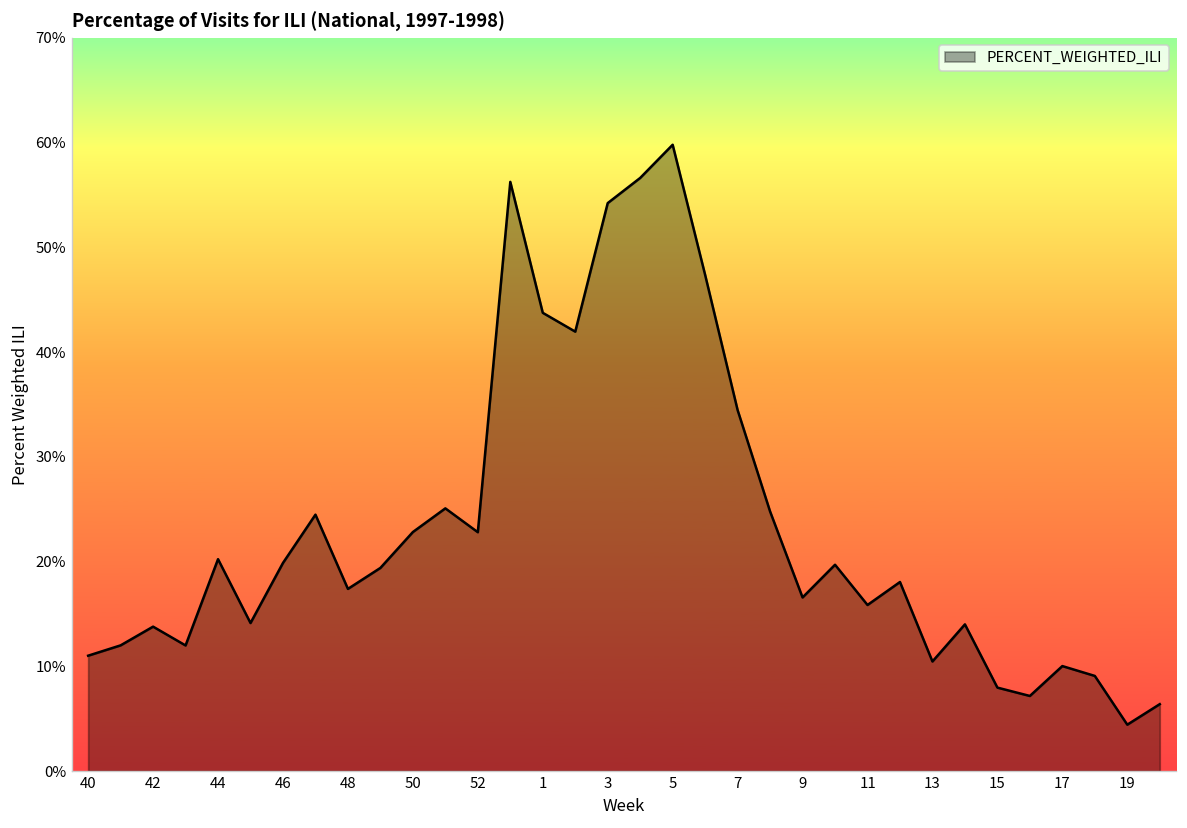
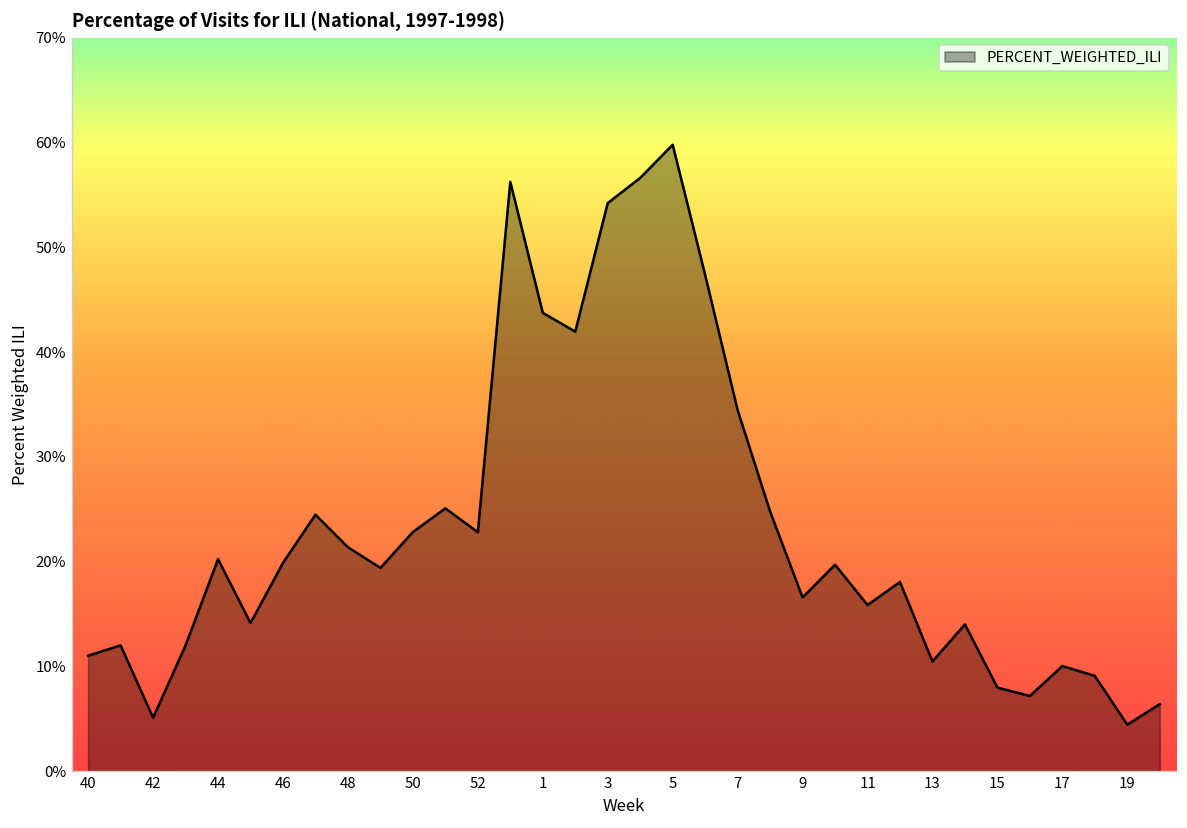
42: 14% -> 5%
48: 17% -> 21%
